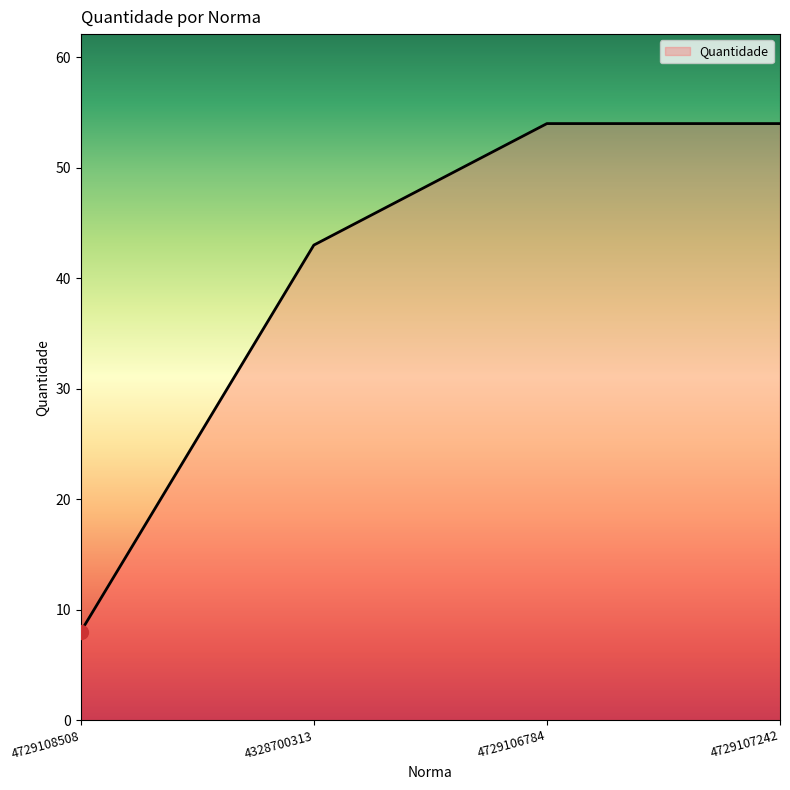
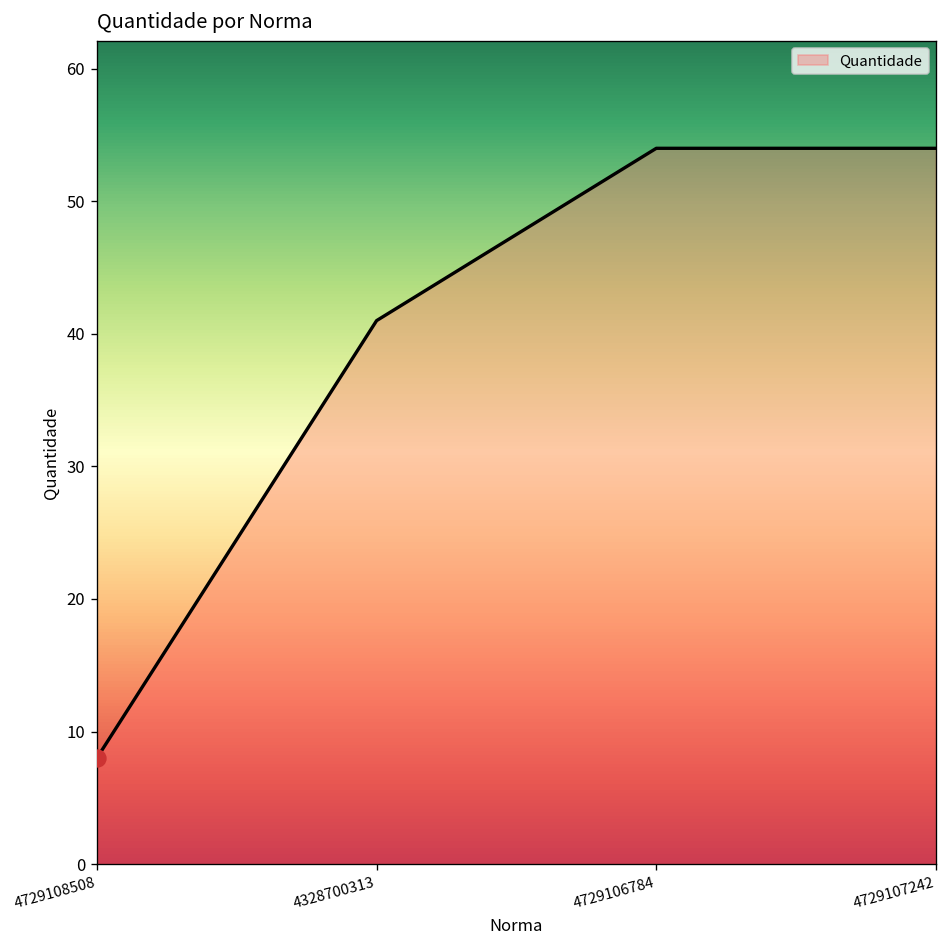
Quantidade, 4328700313: 43 -> 41
